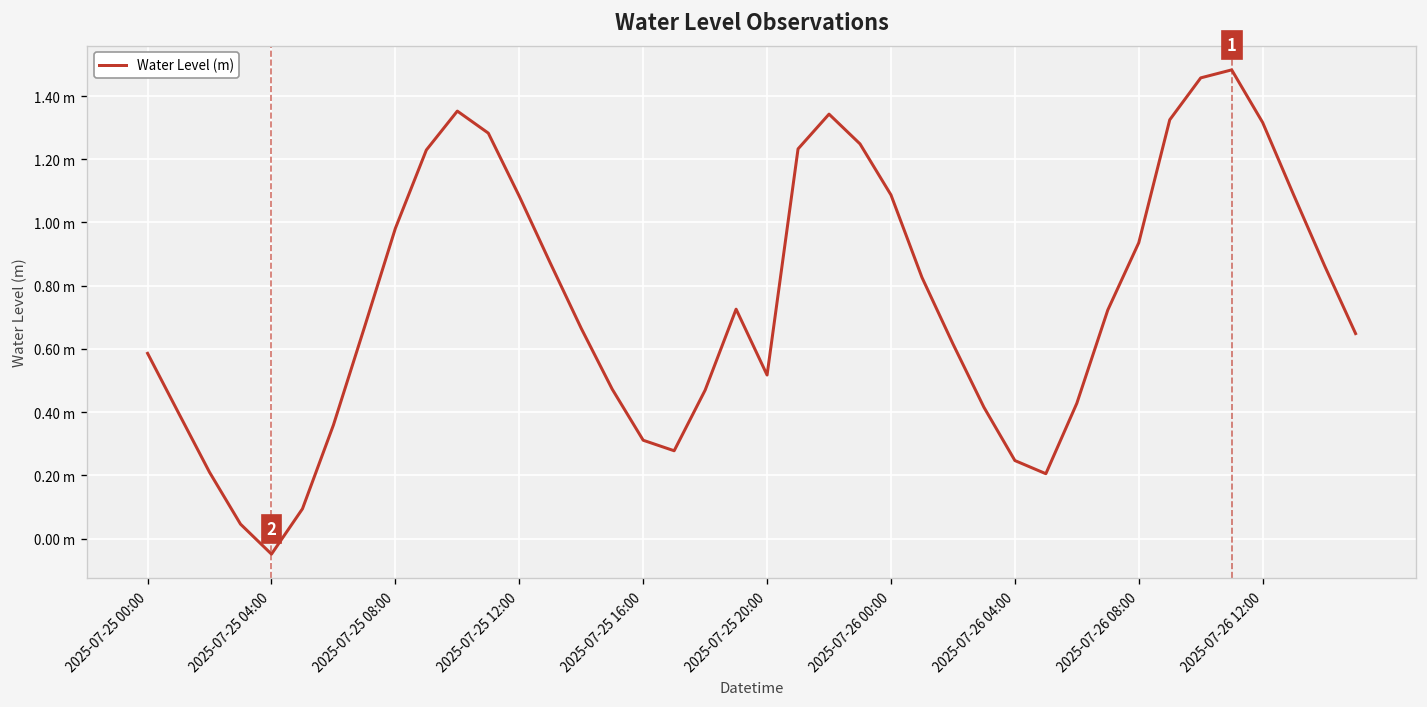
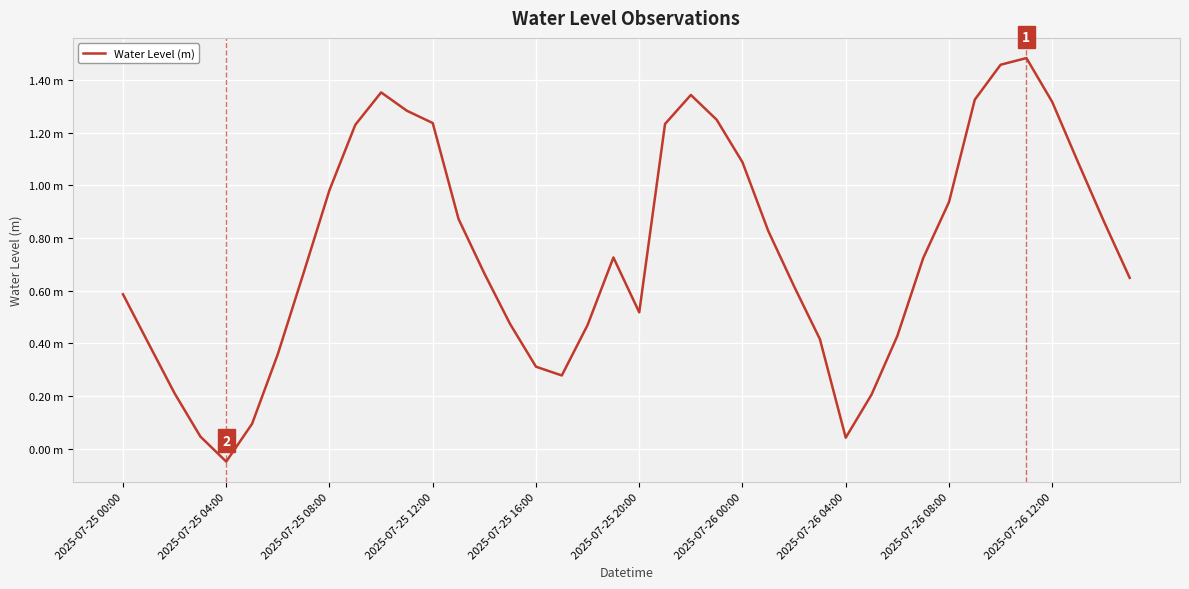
2025-07-25 12:00: 1.08 m -> 1.24 m
2025-07-26 04:00: 0.25 m -> 0.04 m
